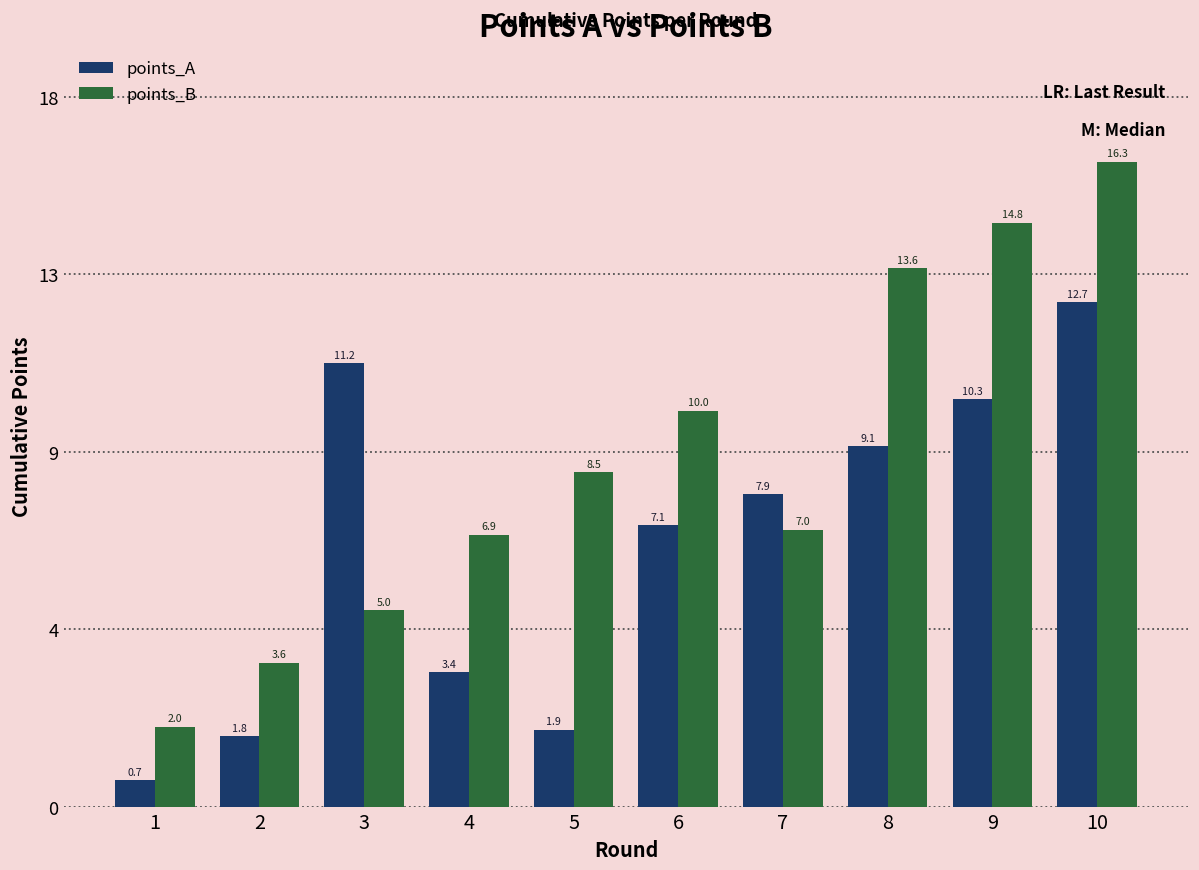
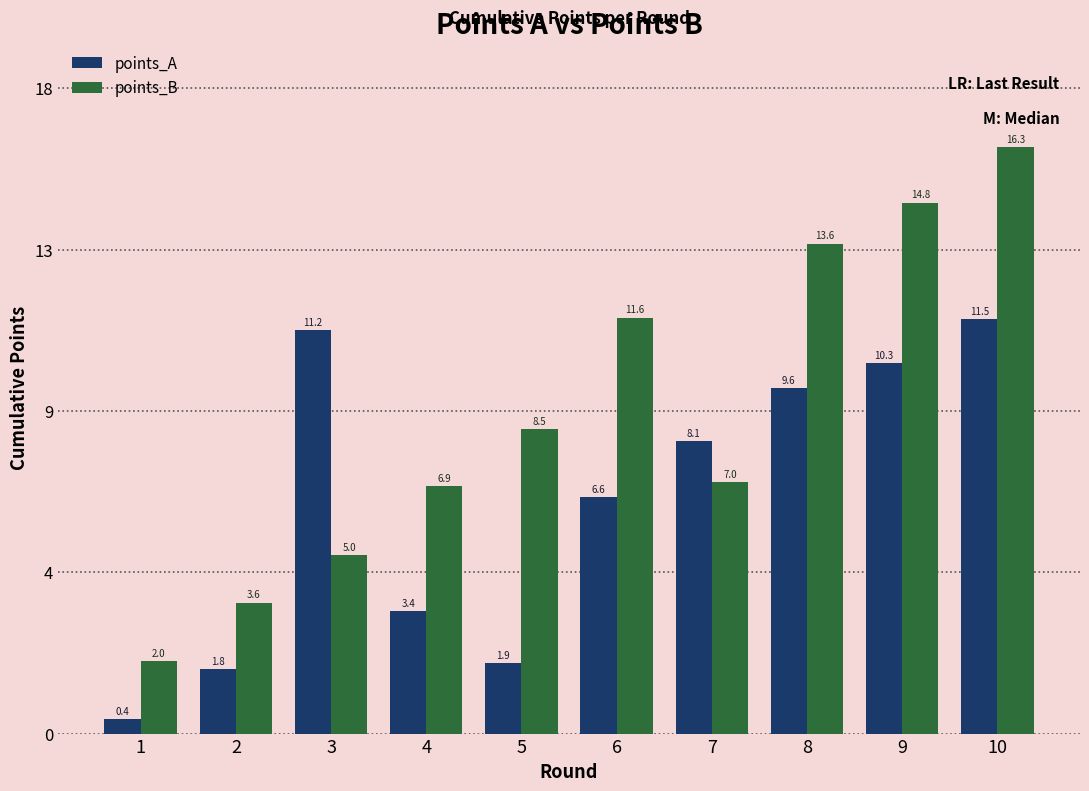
points_A, 1: 0.7 -> 0.4
points_A, 6: 7.1 -> 6.6
points_B, 6: 10.0 -> 11.6
points_A, 7: 7.9 -> 8.1
points_A, 8: 9.1 -> 9.6
points_A, 10: 12.7 -> 11.5
